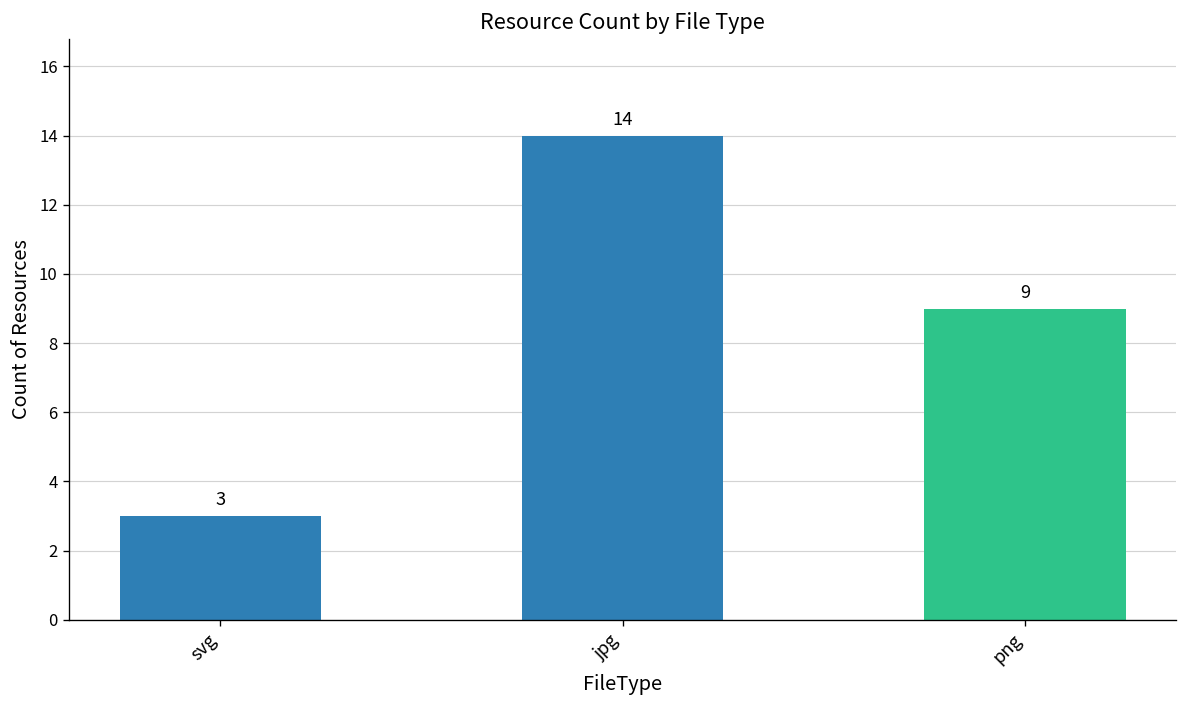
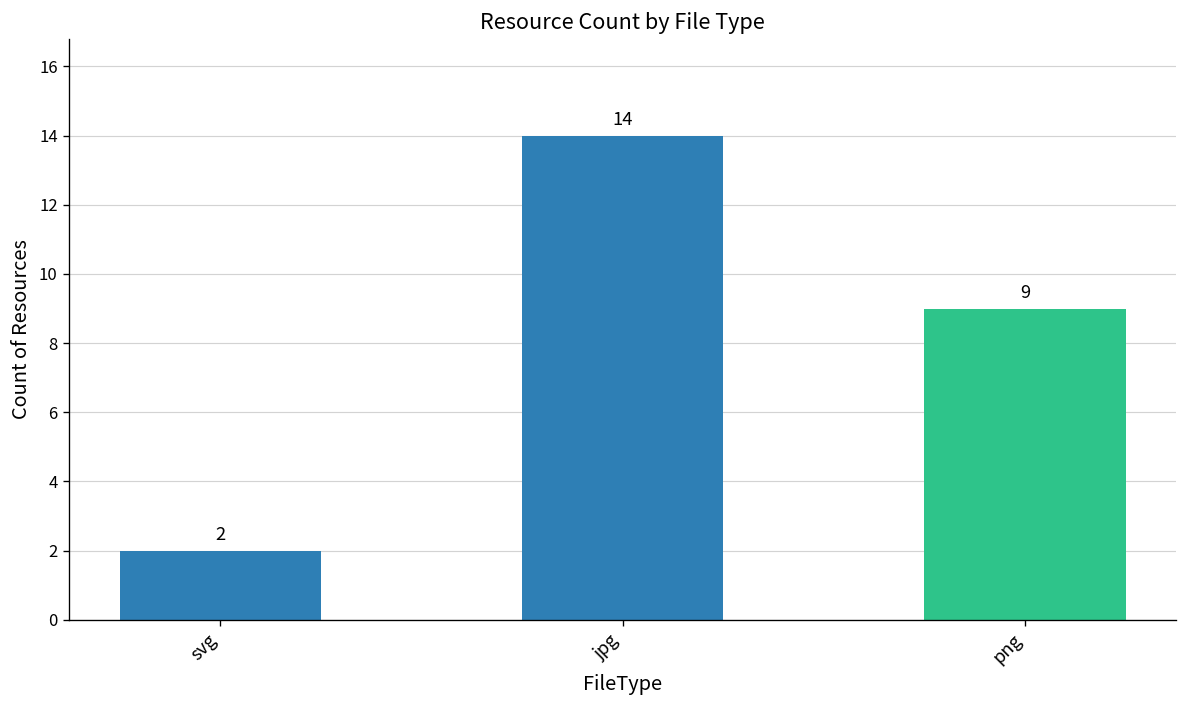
svg: 3 -> 2
